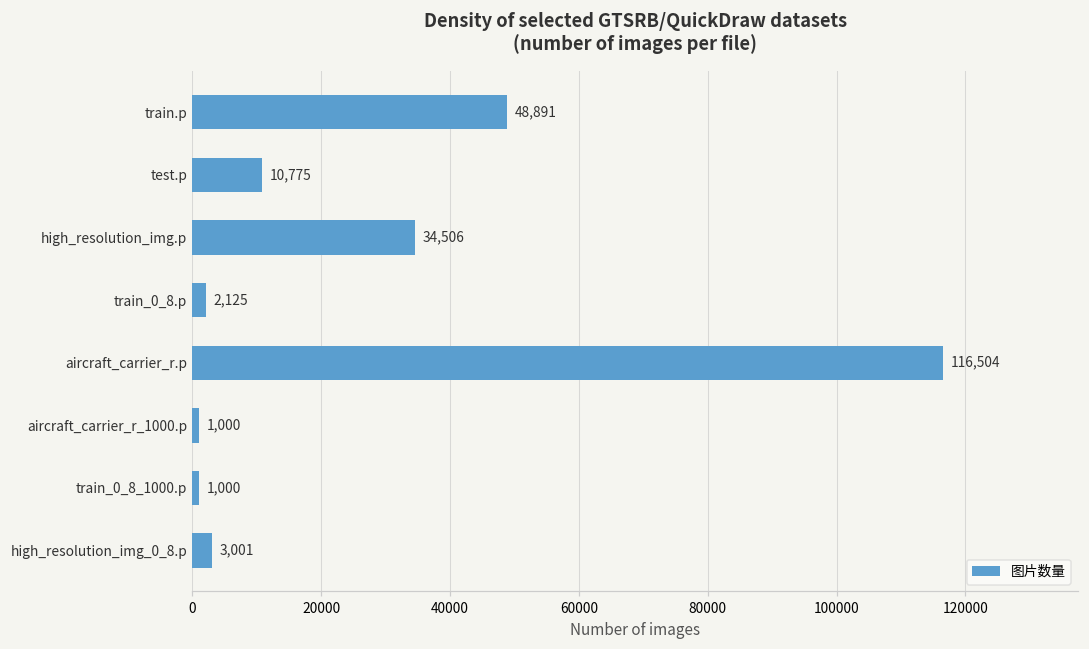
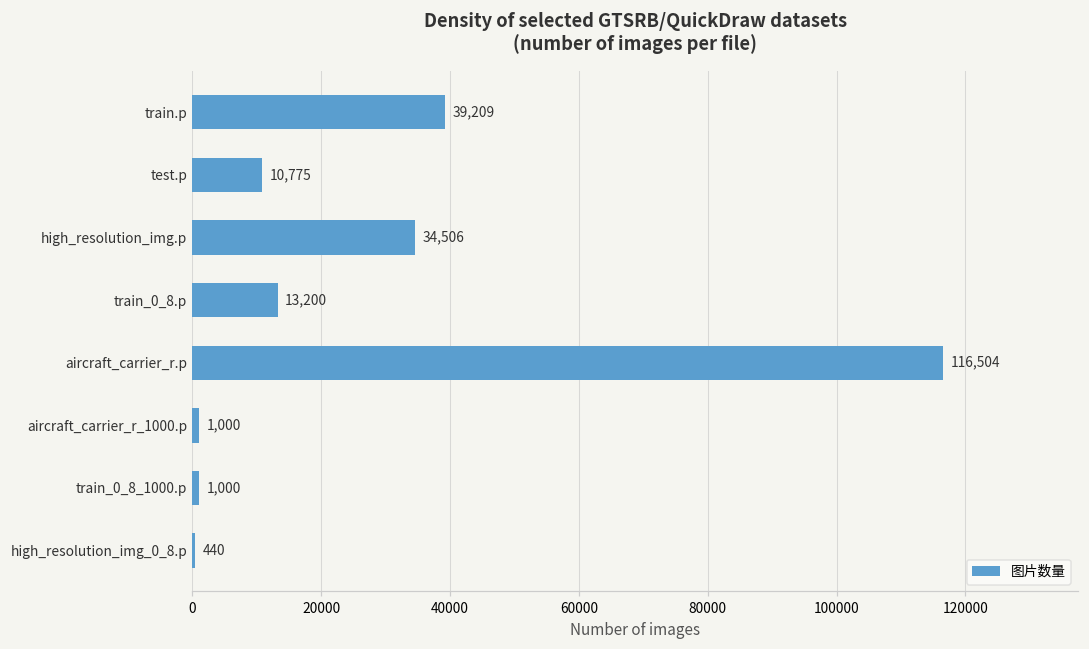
train.p: 48,891 -> 39,209
train_0_8.p: 2,125 -> 13,200
high_resolution_img_0_8.p: 3,001 -> 440
